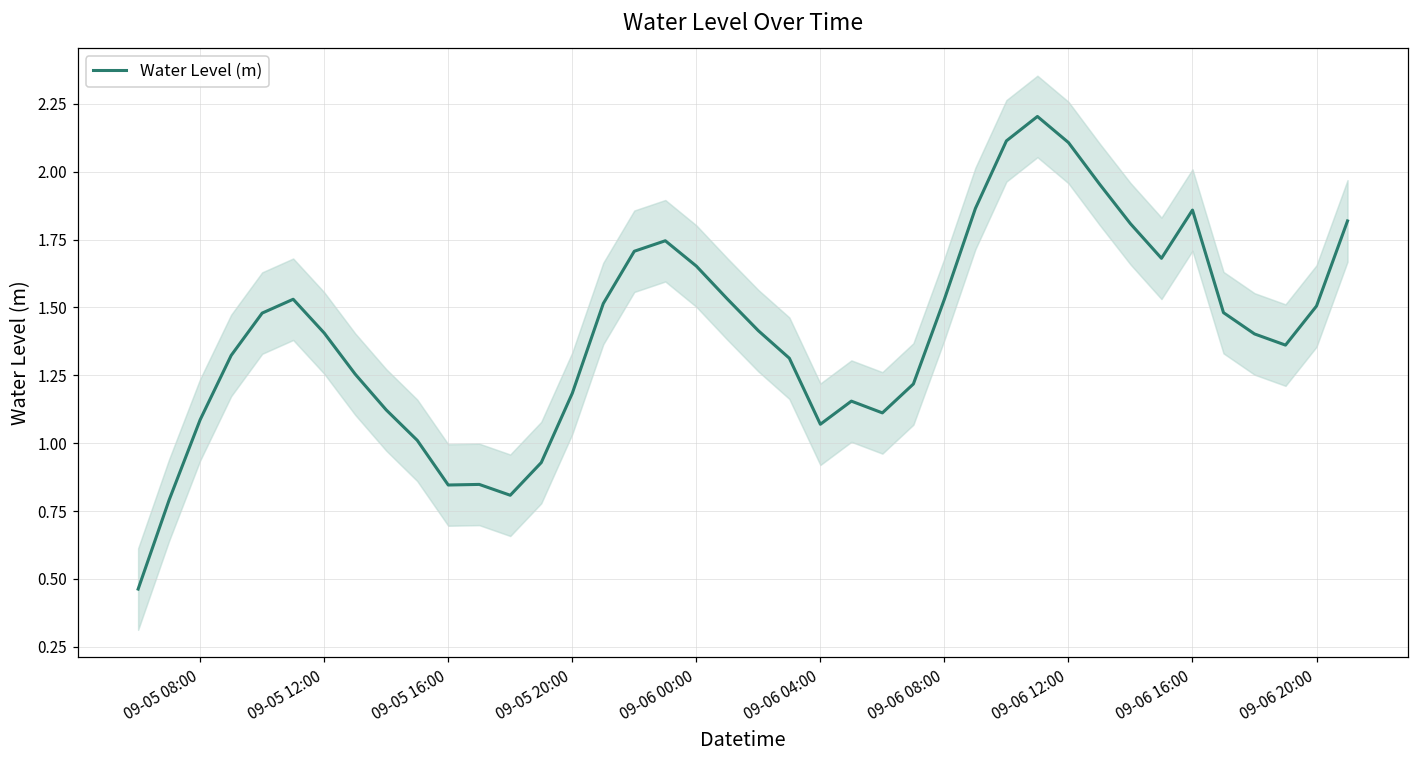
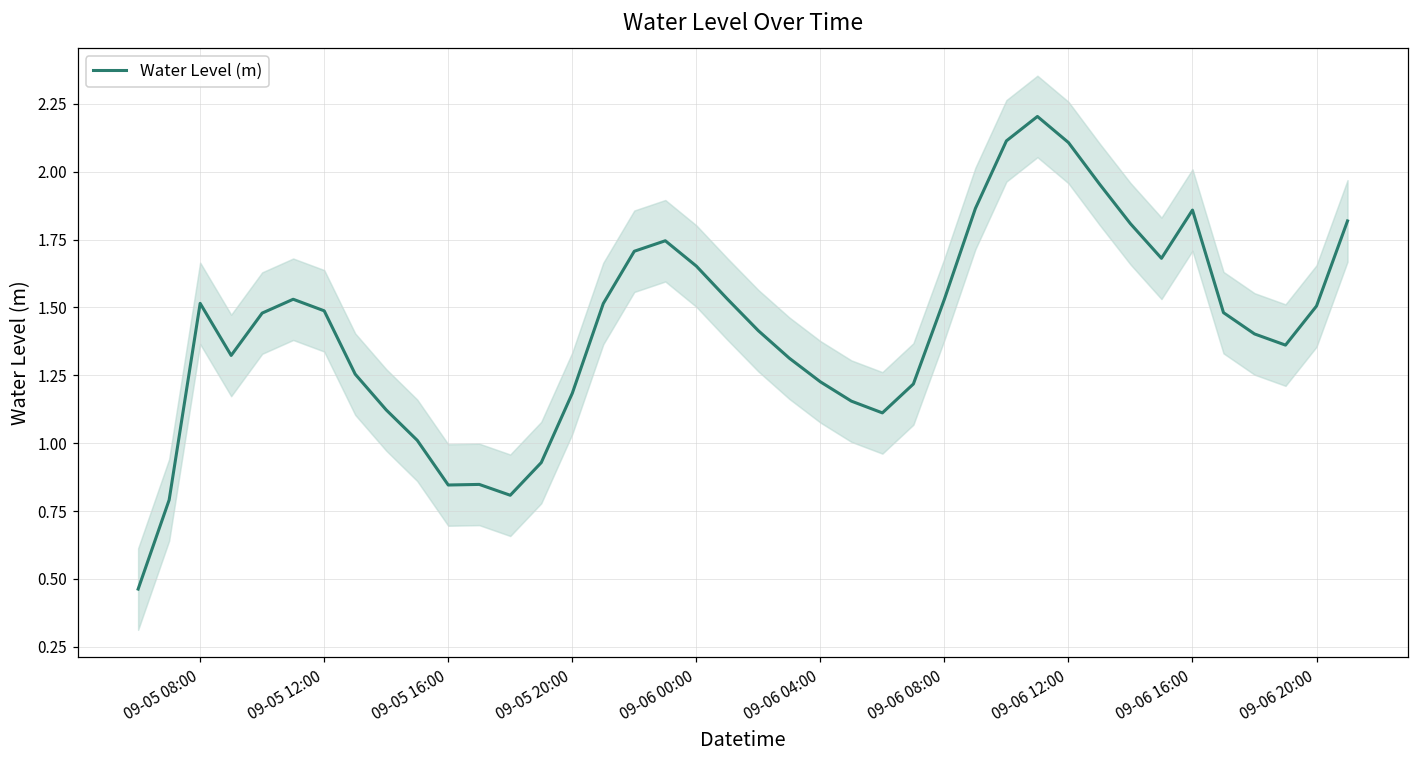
Water Level (m), 09-05 08:00: 1.09 -> 1.52
Water Level (m), 09-05 12:00: 1.41 -> 1.49
Water Level (m), 09-06 04:00: 1.07 -> 1.23
